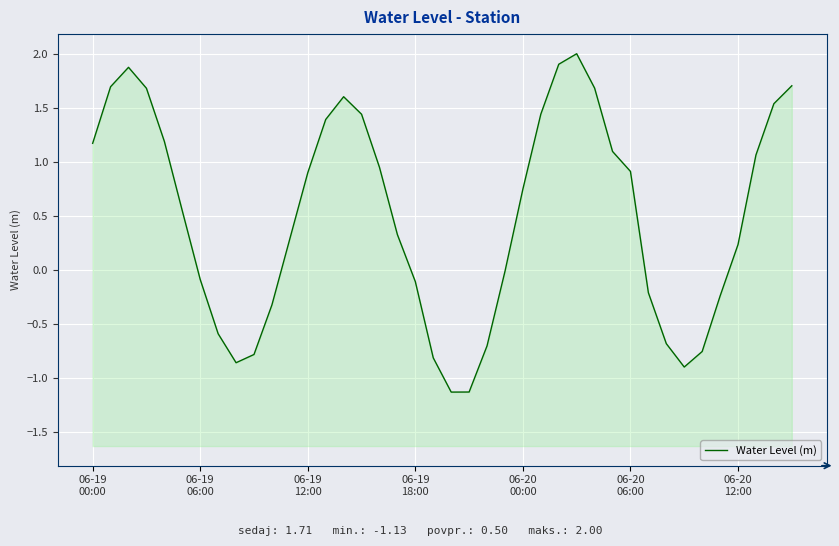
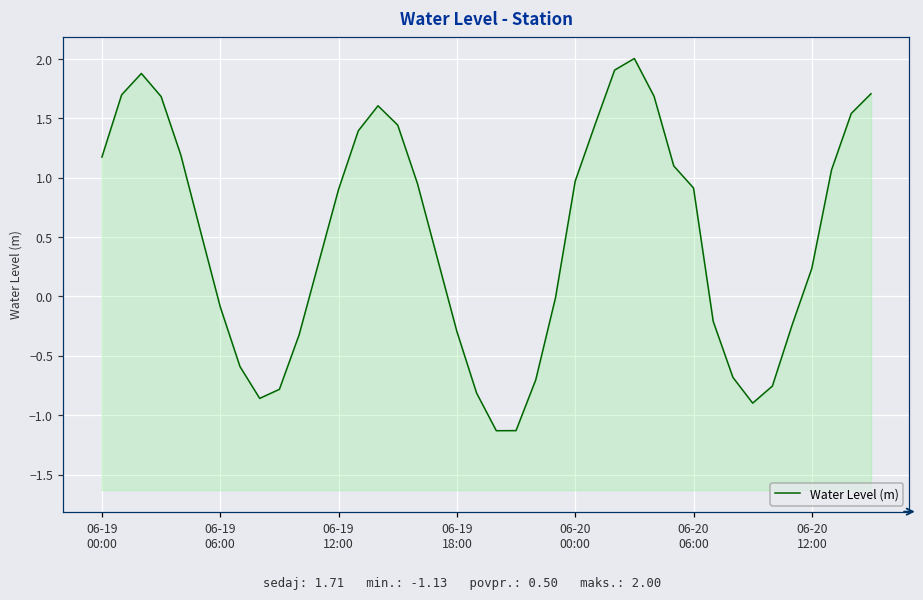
06-19 18:00: -0.11 -> -0.29
06-20 00:00: 0.75 -> 0.97
